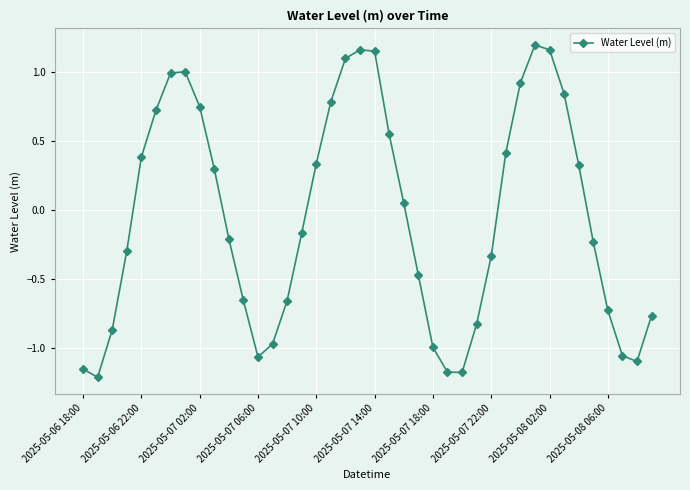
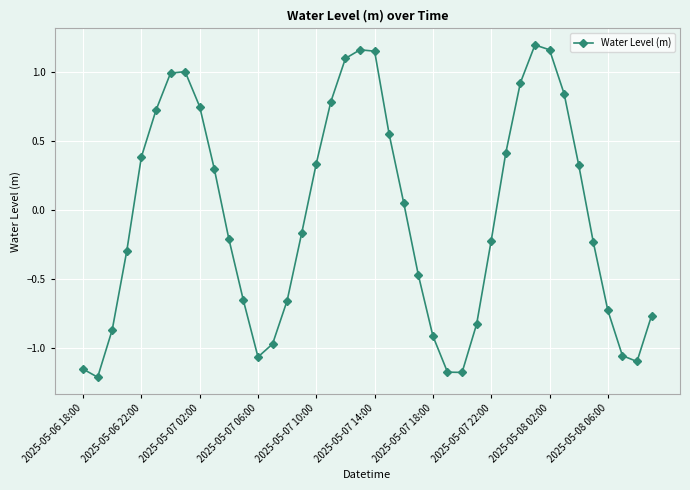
2025-05-07 18:00: -1.00 -> -0.91
2025-05-07 22:00: -0.33 -> -0.22
